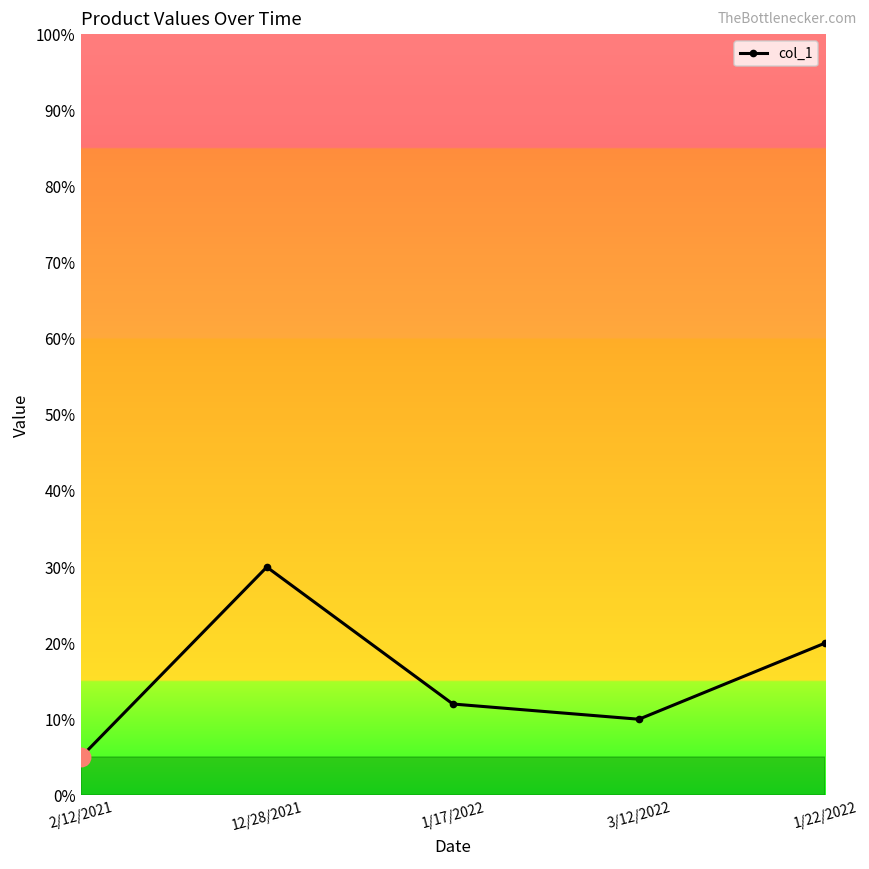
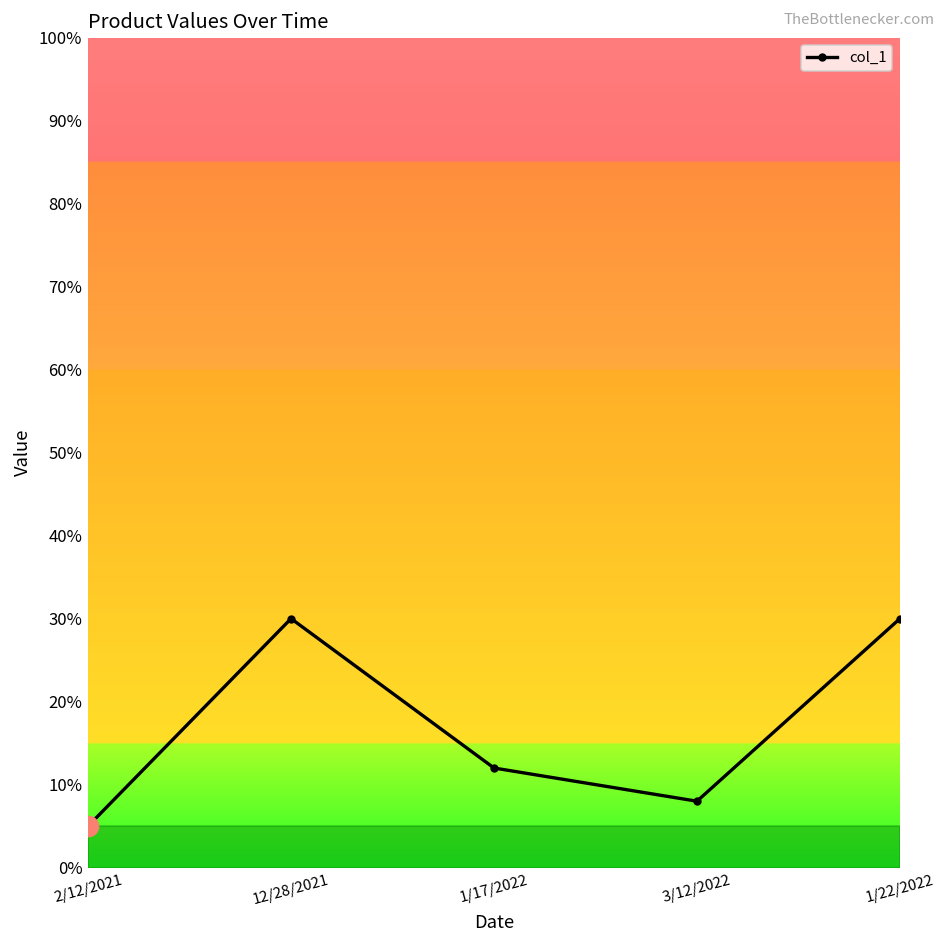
col_1, 3/12/2022: 10% -> 8%
col_1, 1/22/2022: 20% -> 30%
